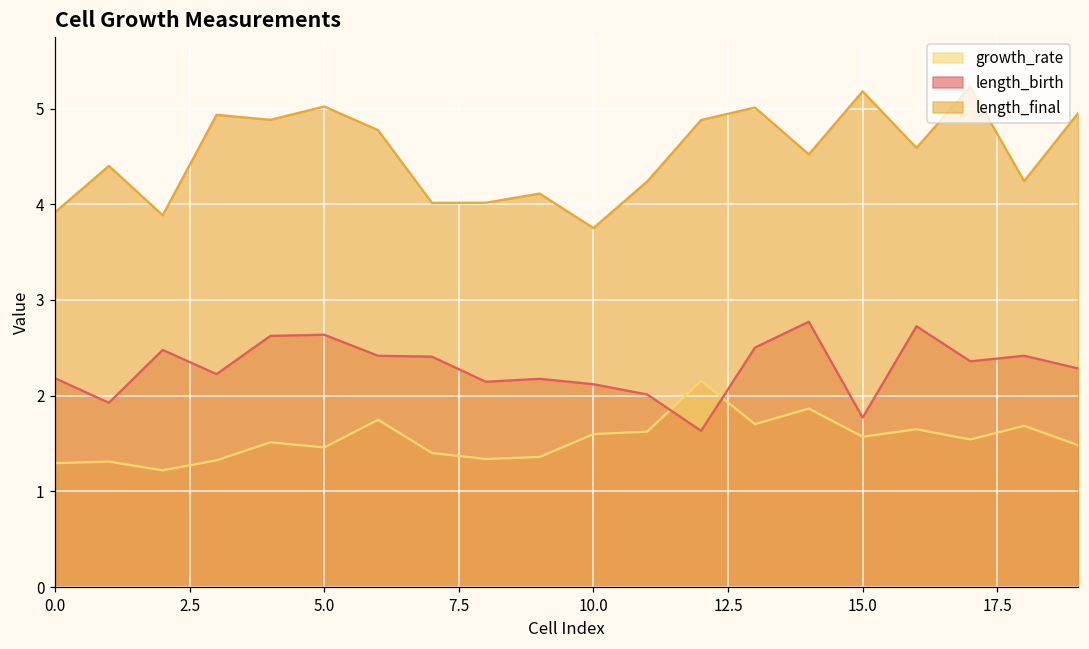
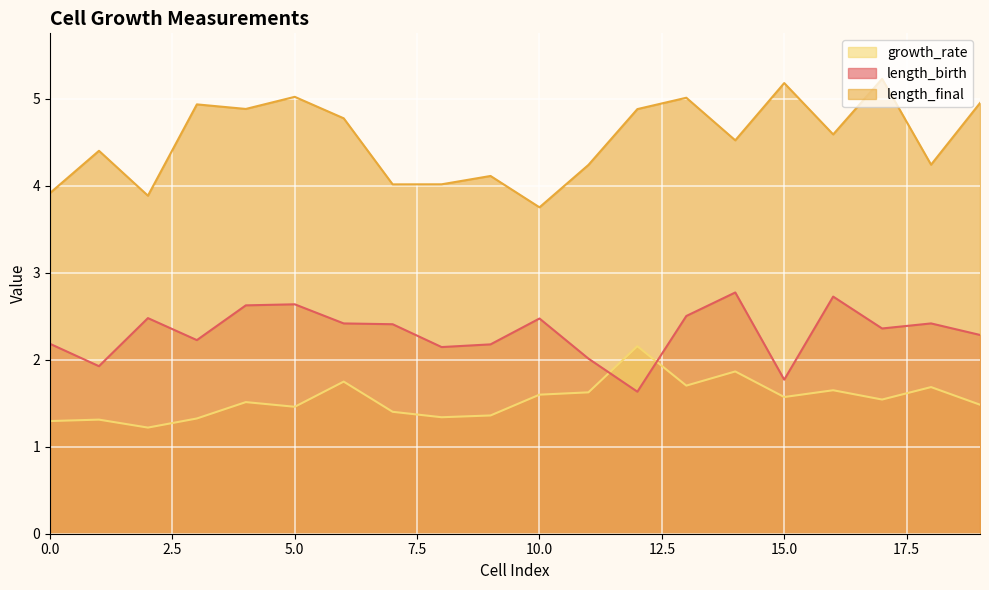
length_birth, 10.0: 2.1 -> 2.5
